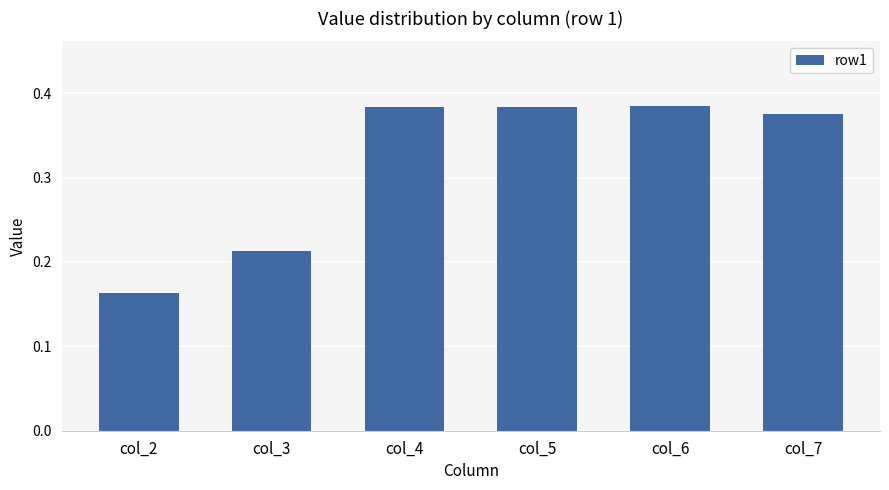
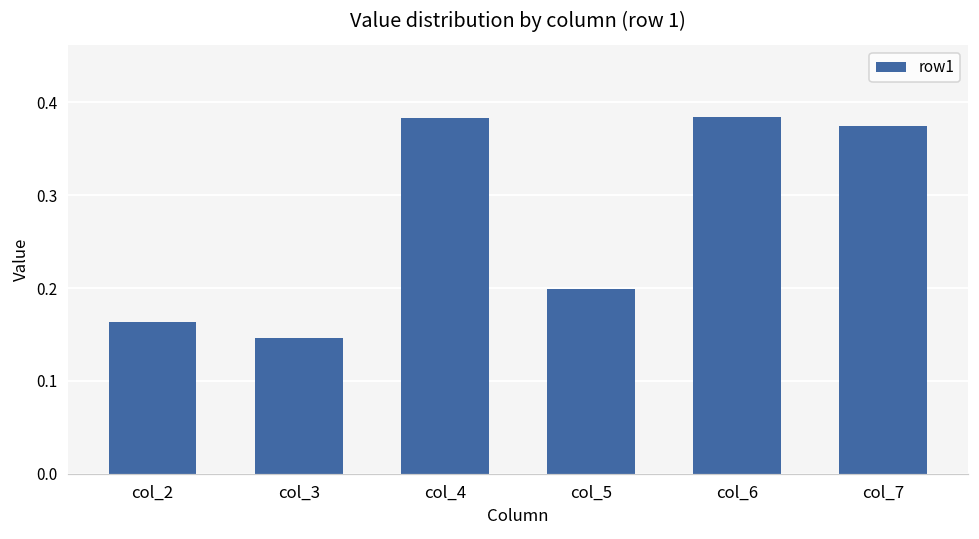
col_3: 0.21 -> 0.15
col_5: 0.38 -> 0.20
